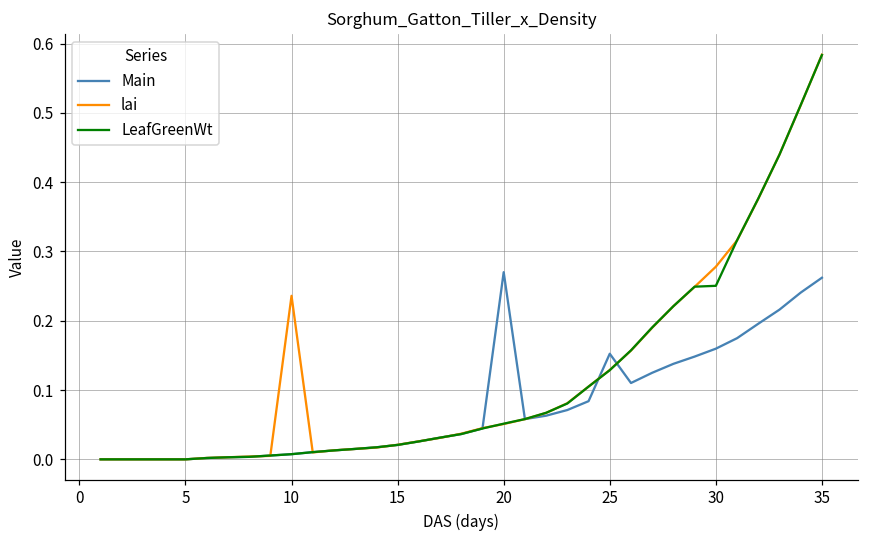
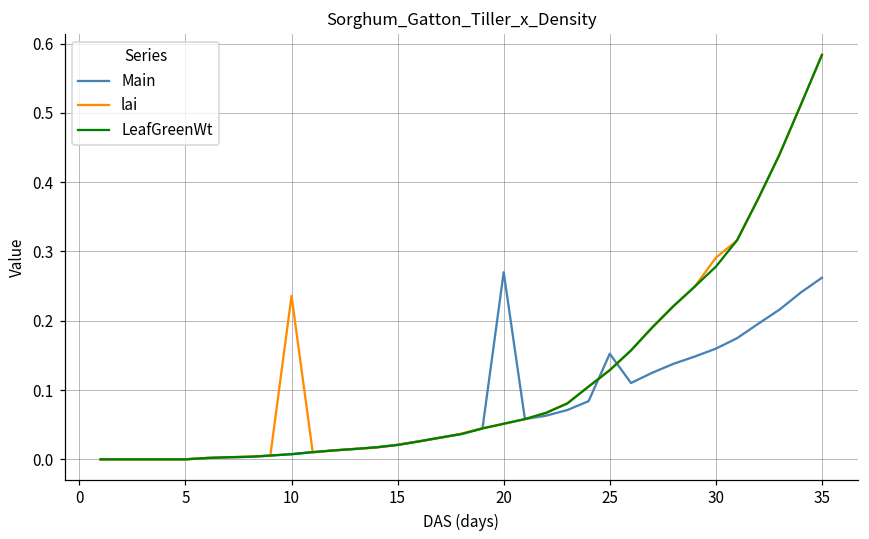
lai, 30: 0.28 -> 0.29
LeafGreenWt, 30: 0.25 -> 0.28
